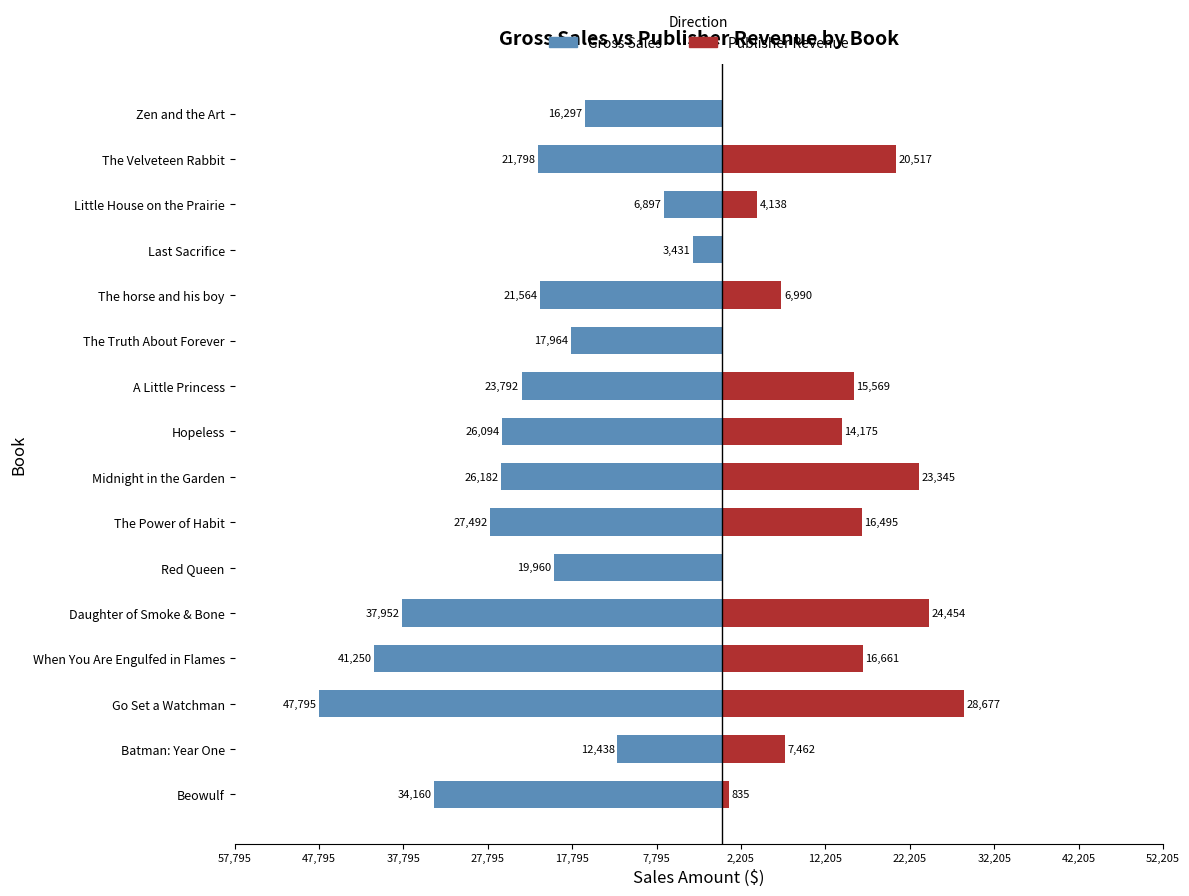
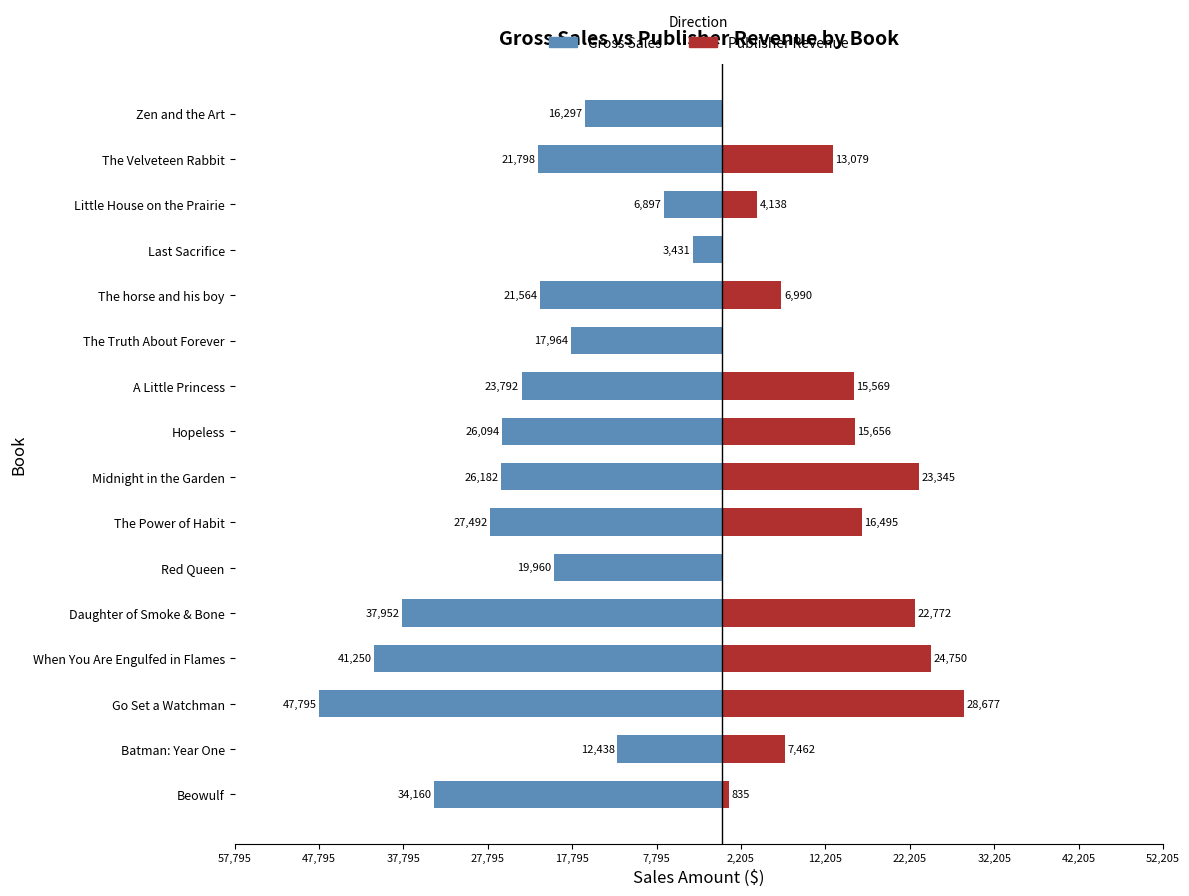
Publisher Revenue, The Velveteen Rabbit: 20,517 -> 13,079
Publisher Revenue, Hopeless: 14,175 -> 15,656
Publisher Revenue, Daughter of Smoke & Bone: 24,454 -> 22,772
Publisher Revenue, When You Are Engulfed in Flames: 16,661 -> 24,750
